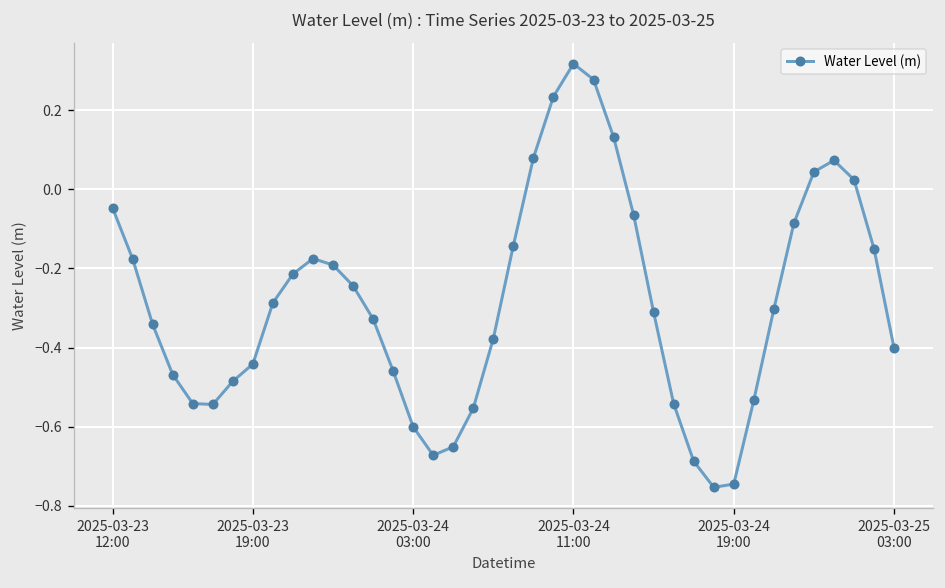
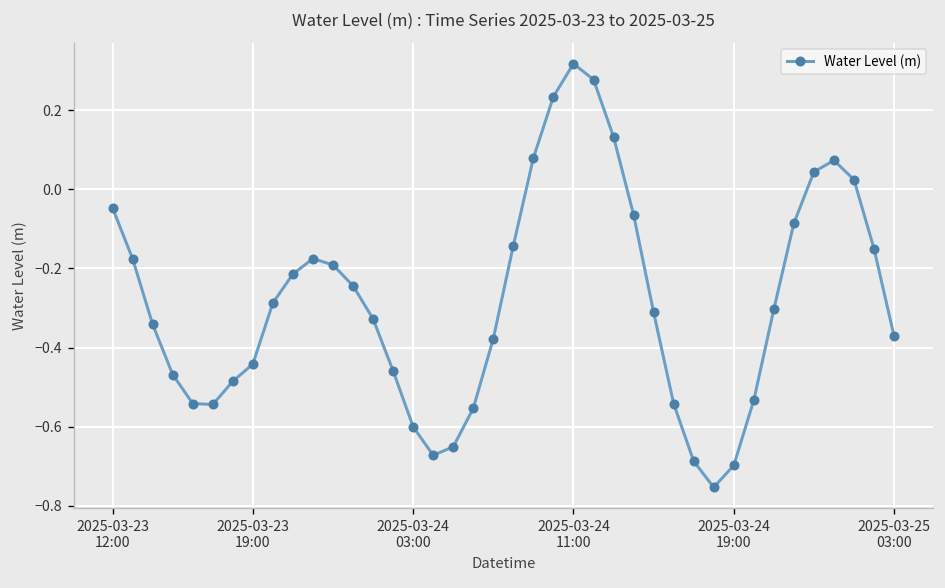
2025-03-24 19:00: -0.75 -> -0.70
2025-03-25 03:00: -0.40 -> -0.37
